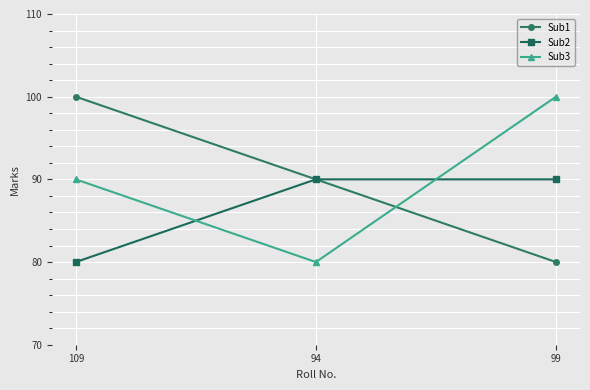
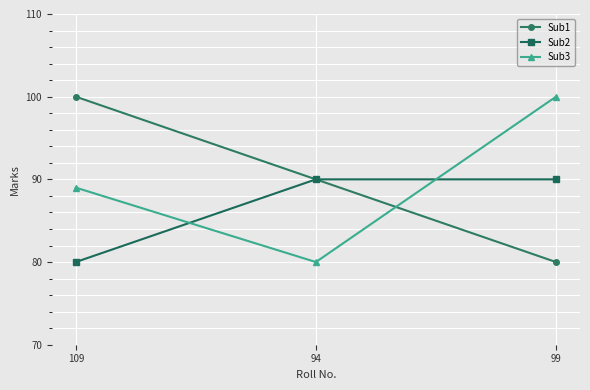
Sub3, 109: 90 -> 89
